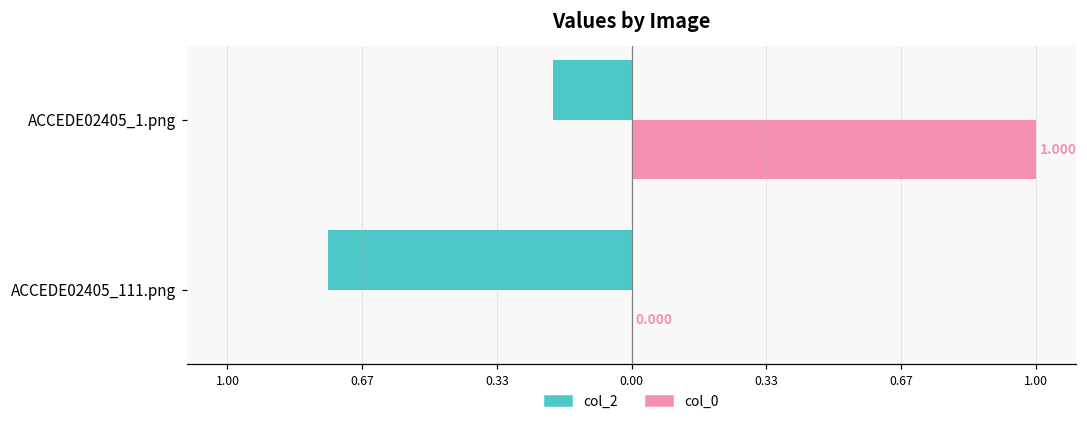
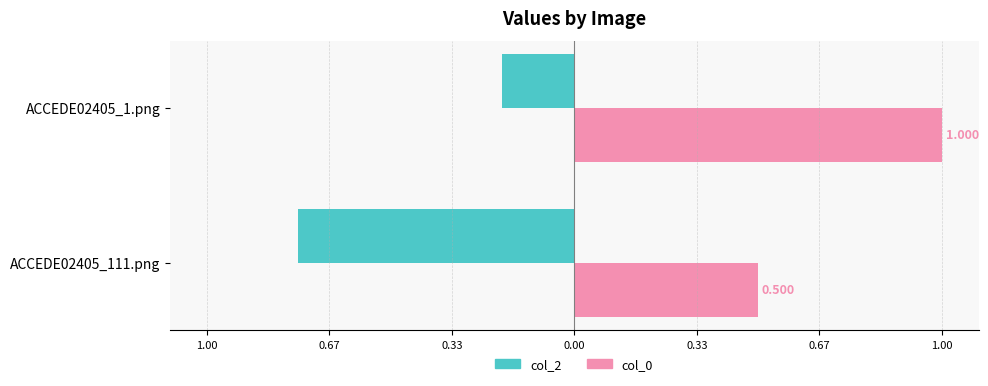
col_0, ACCEDE02405_111.png: 0.000 -> 0.500
